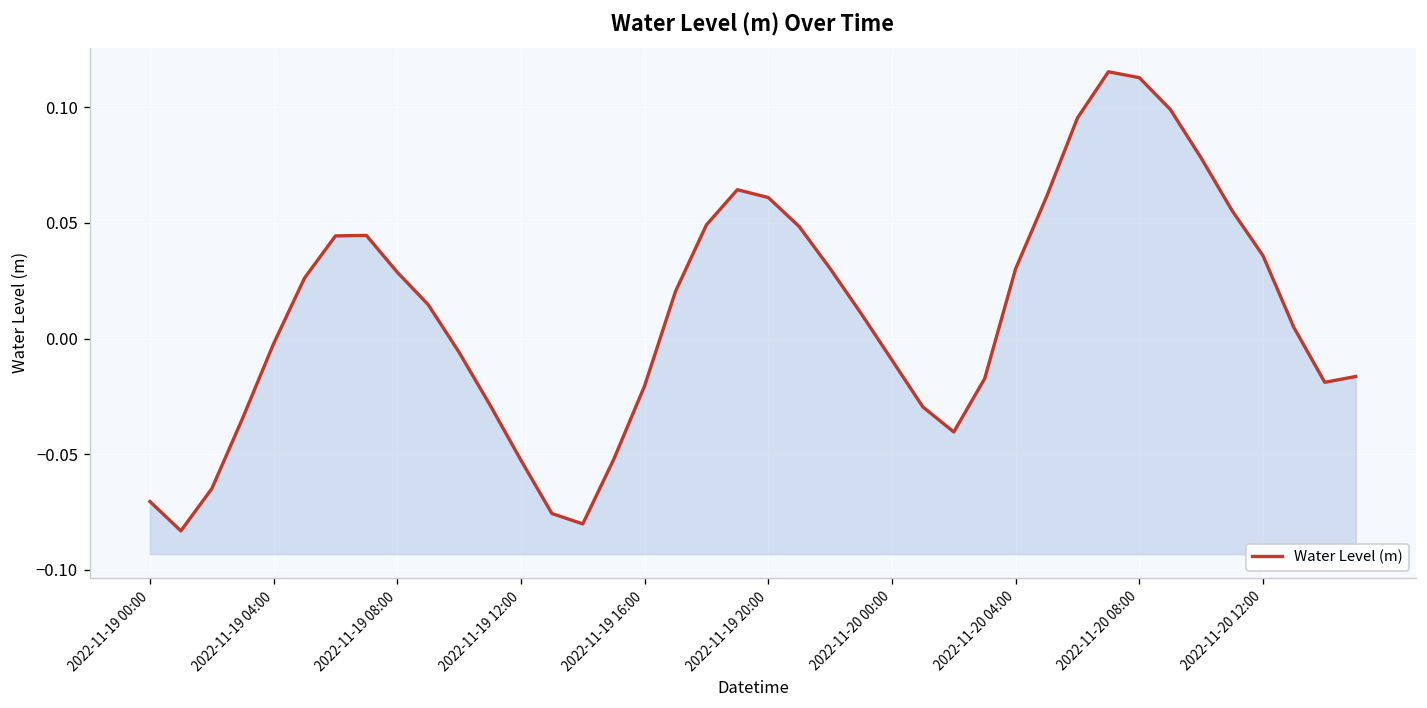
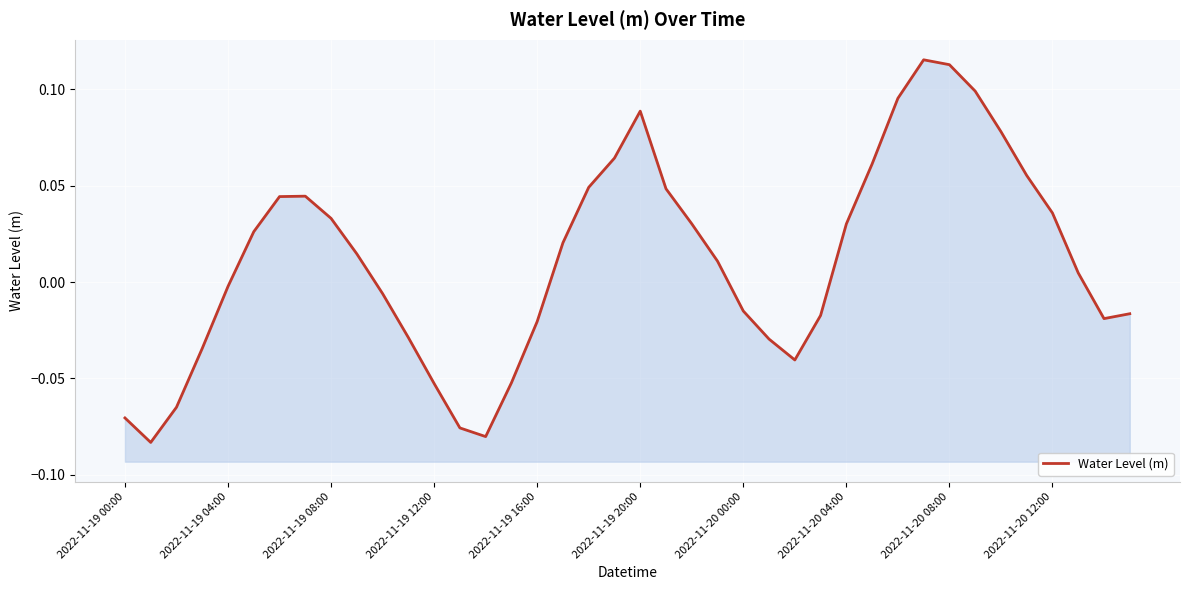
2022-11-19 08:00: 0.029 -> 0.033
2022-11-19 20:00: 0.061 -> 0.089
2022-11-20 00:00: -0.009 -> -0.015
